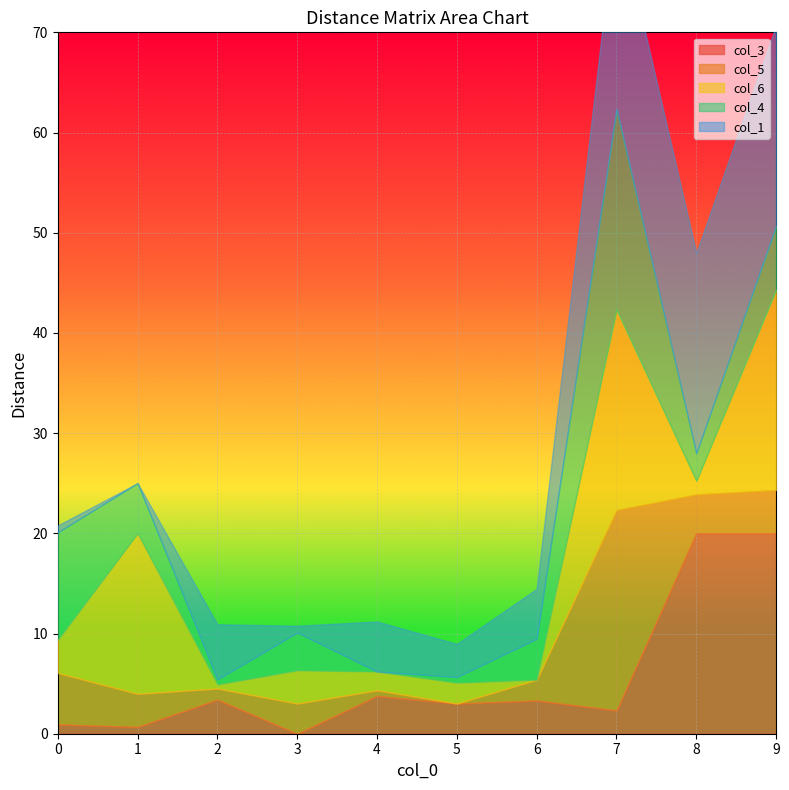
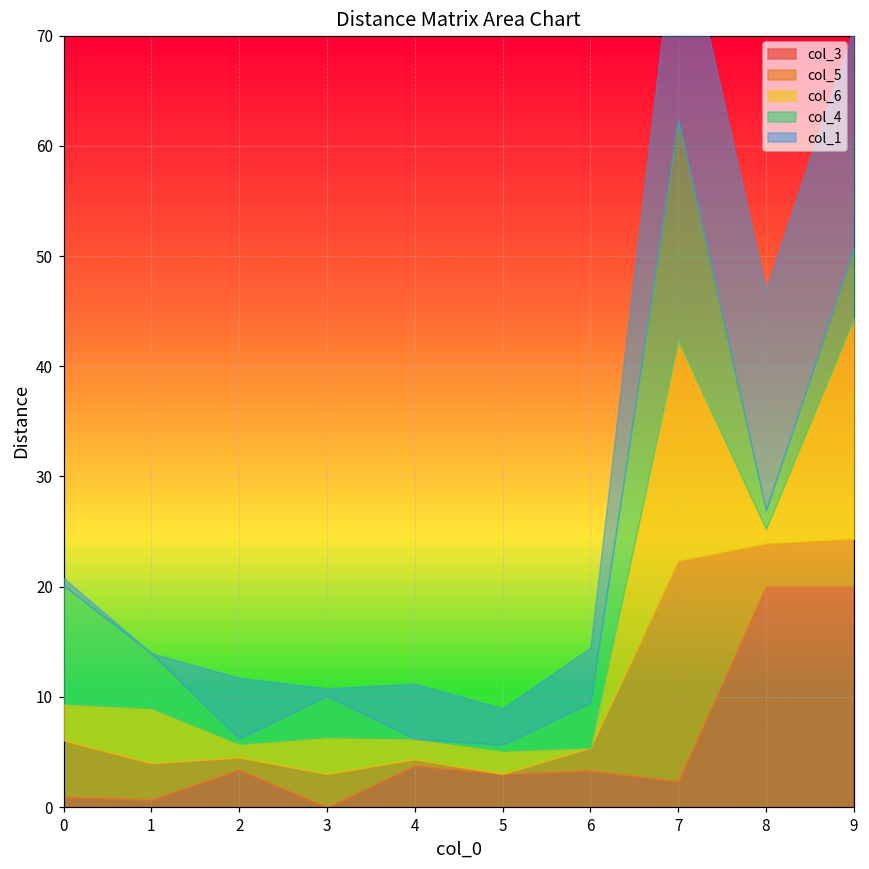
col_6, 1: 16.0 -> 5.0
col_6, 2: 0.4 -> 1.2
col_4, 8: 2.7 -> 1.7
